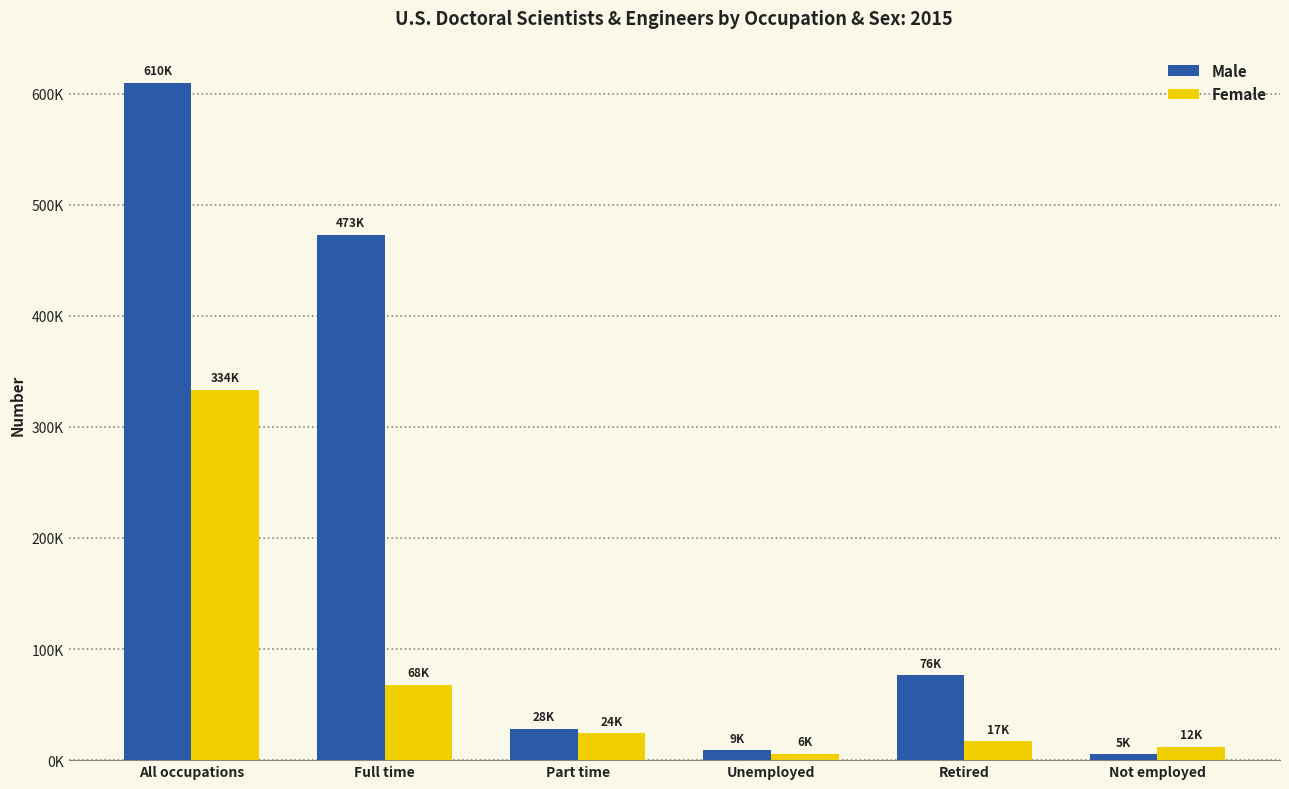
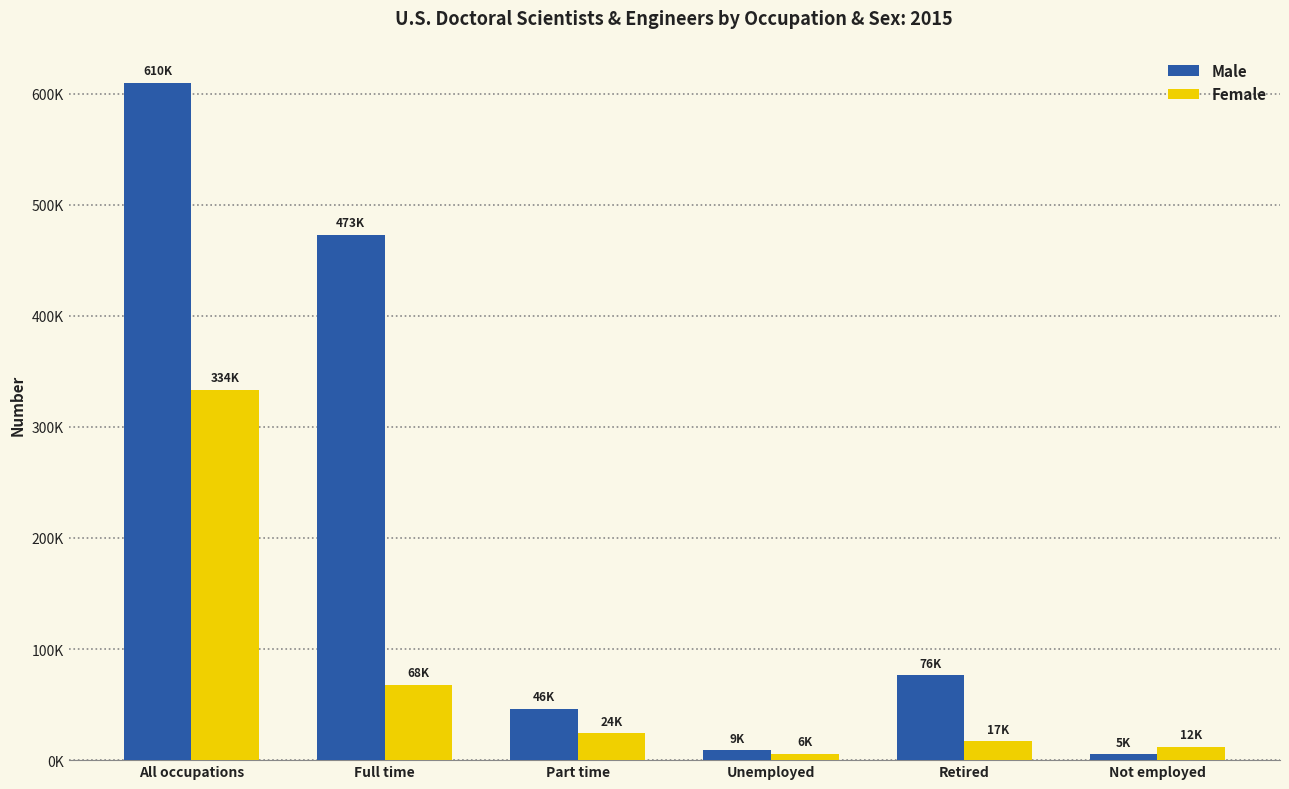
Male, Part time: 28K -> 46K
